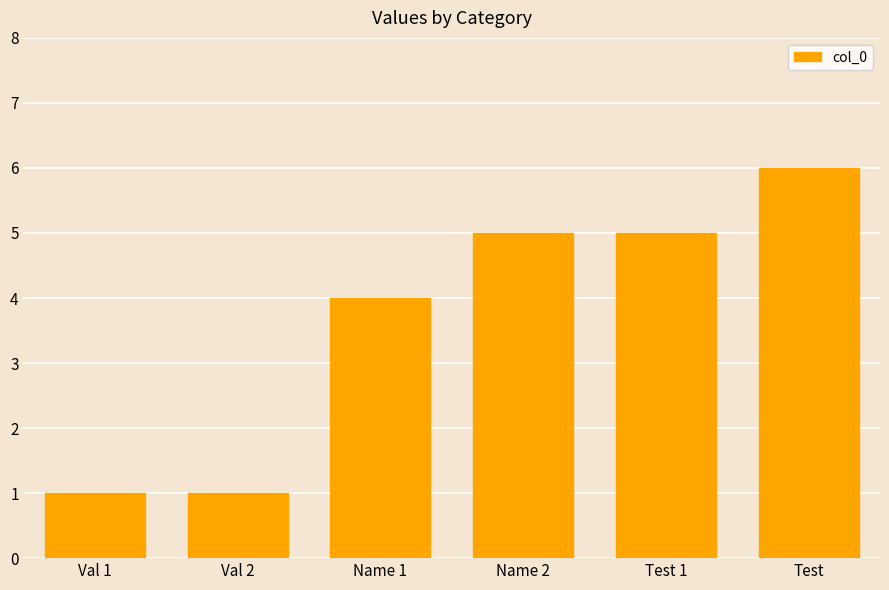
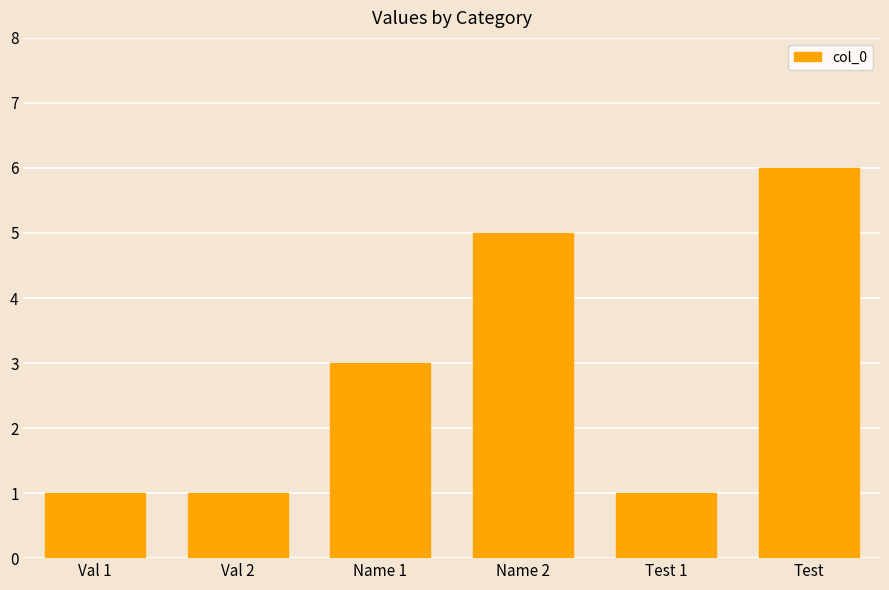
Name 1: 4 -> 3
Test 1: 5 -> 1
